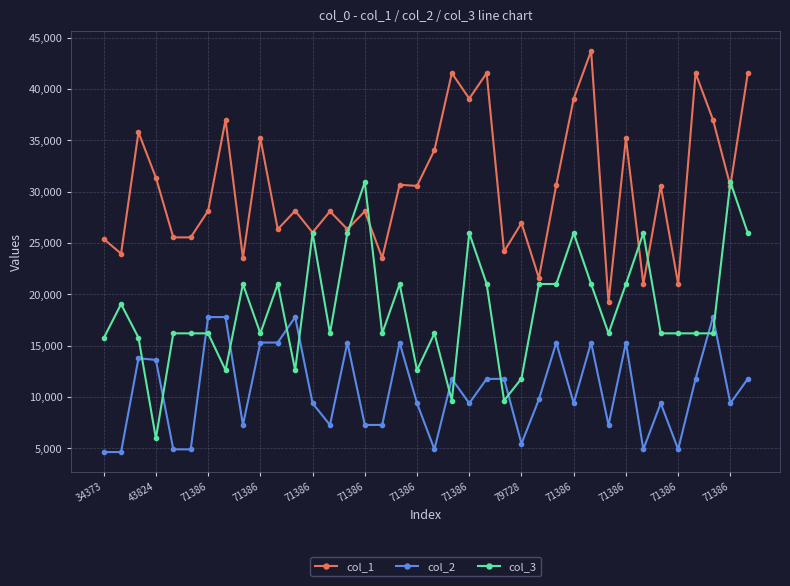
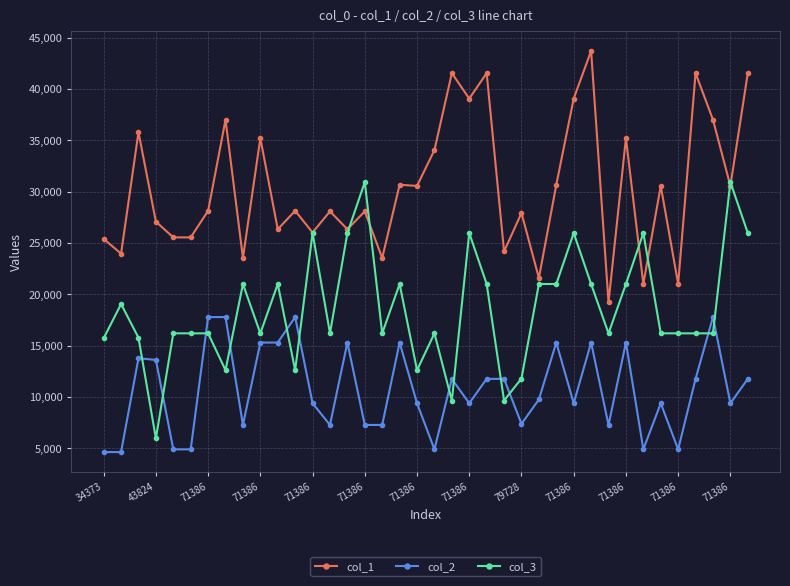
col_1, 43824: 31,400 -> 27,100
col_1, 79728: 26,900 -> 27,900
col_2, 79728: 5,500 -> 7,400
